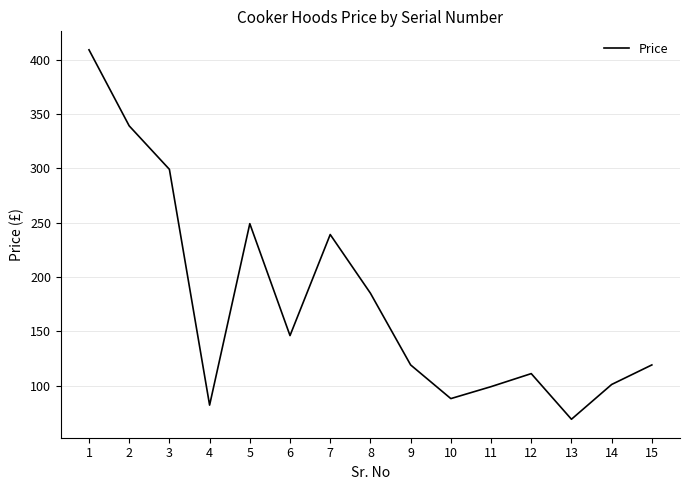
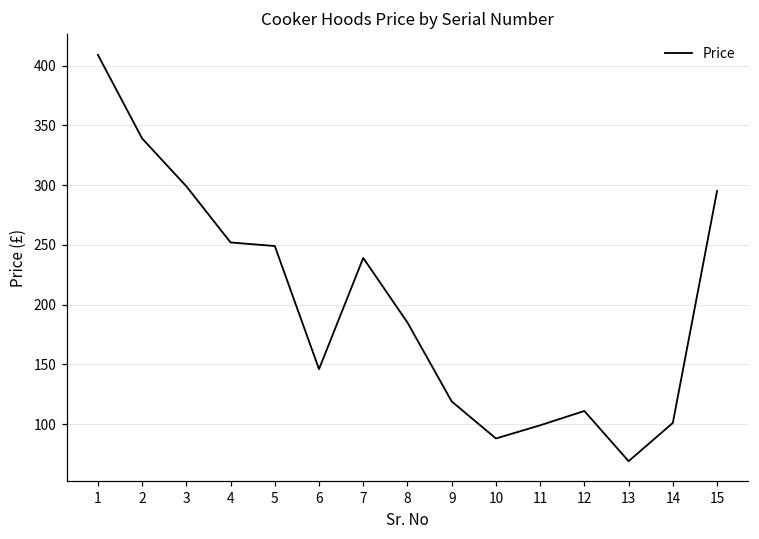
4: 82 -> 252
15: 119 -> 295
